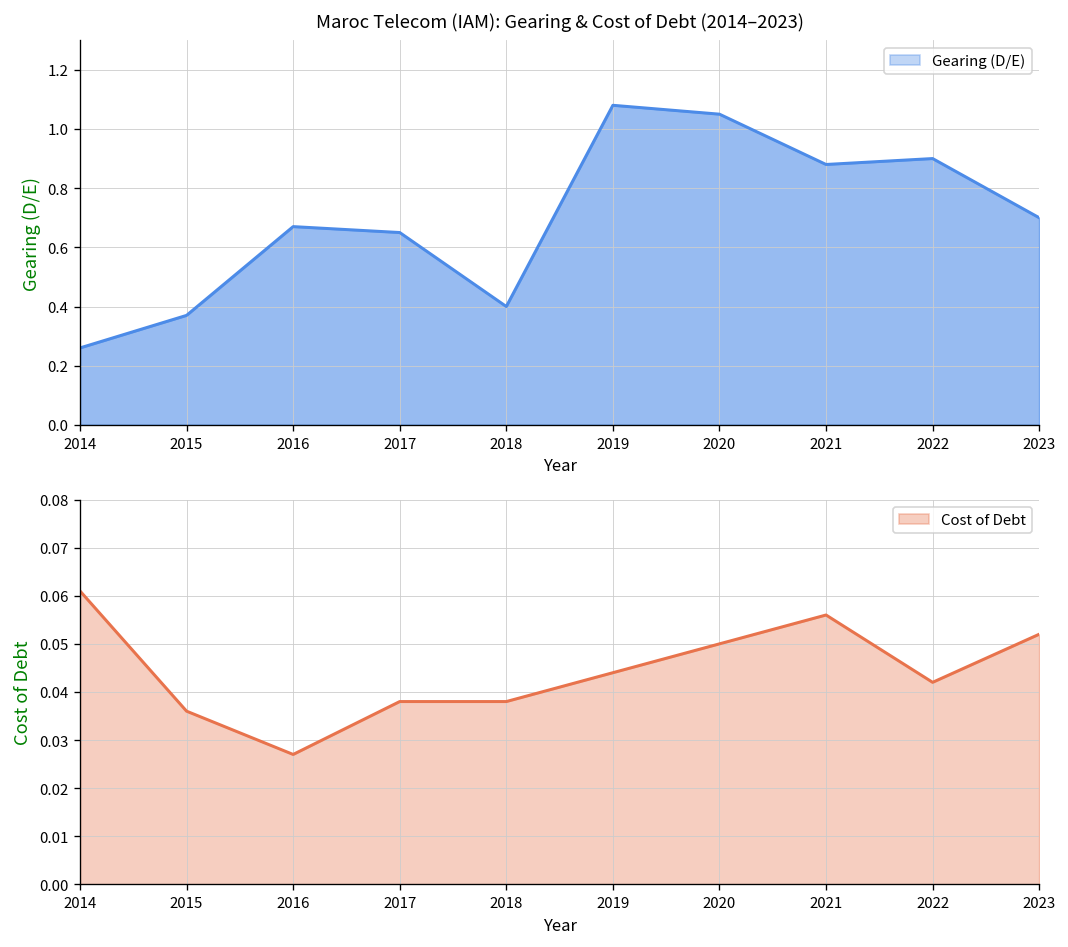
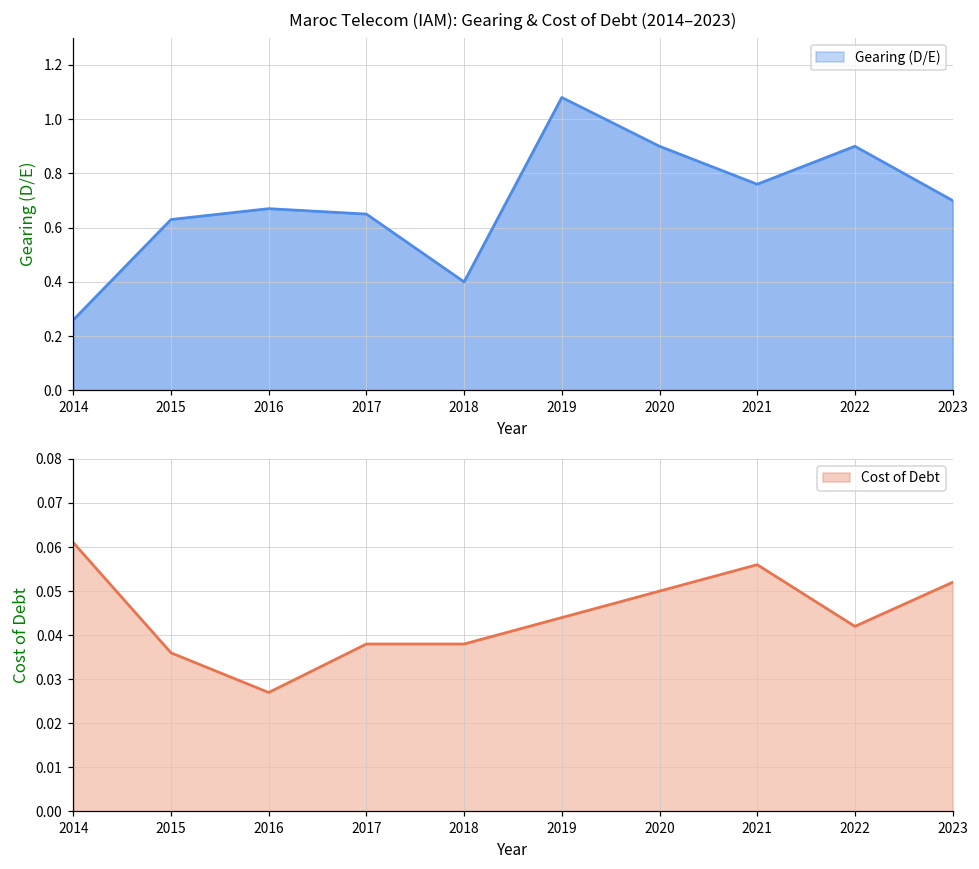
Maroc Telecom (IAM): Gearing & Cost of Debt (2014–2023), 2015: 0.37 -> 0.63
Maroc Telecom (IAM): Gearing & Cost of Debt (2014–2023), 2020: 1.05 -> 0.90
Maroc Telecom (IAM): Gearing & Cost of Debt (2014–2023), 2021: 0.88 -> 0.76
